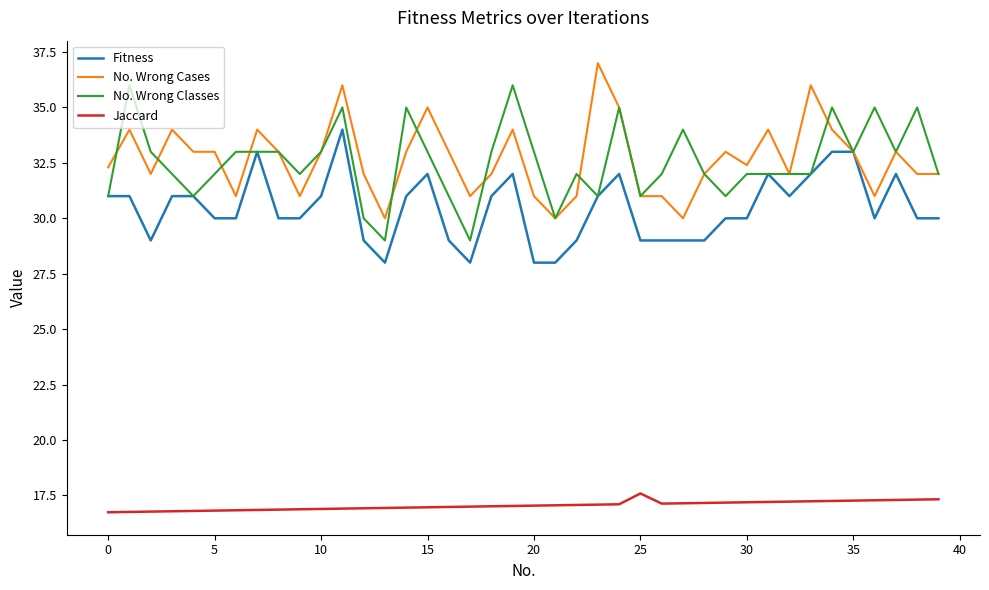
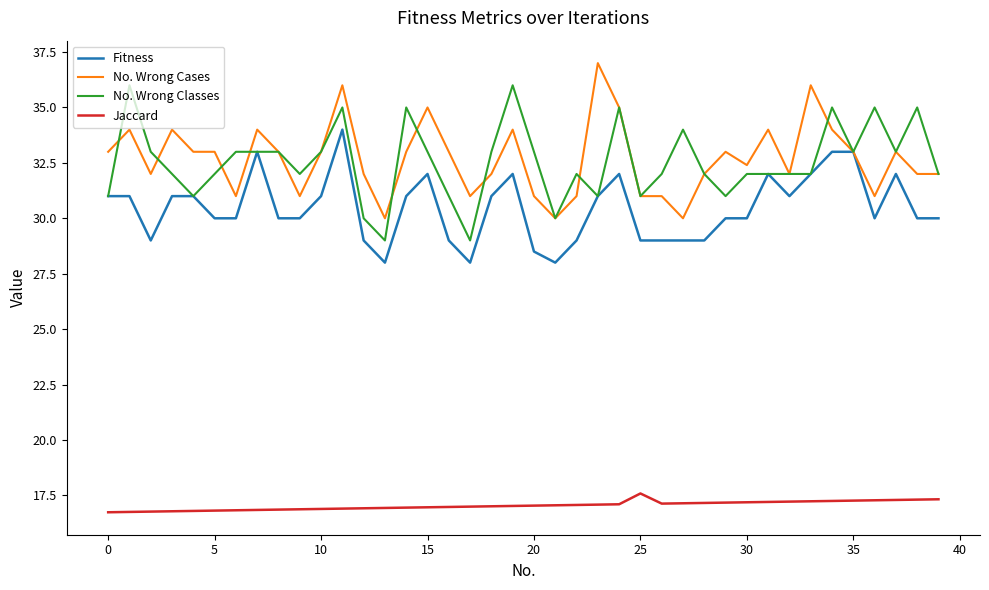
No. Wrong Cases, 0: 32.3 -> 33.0
Fitness, 20: 28.0 -> 28.5
